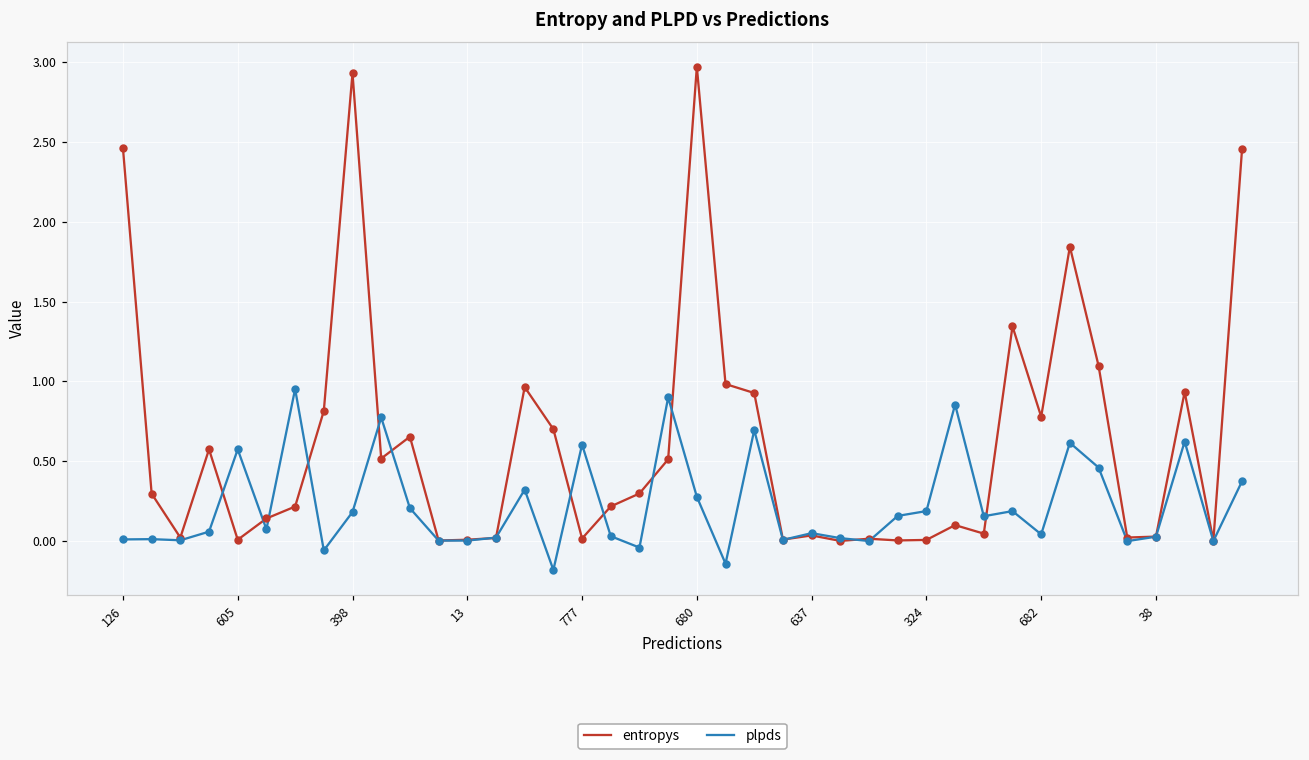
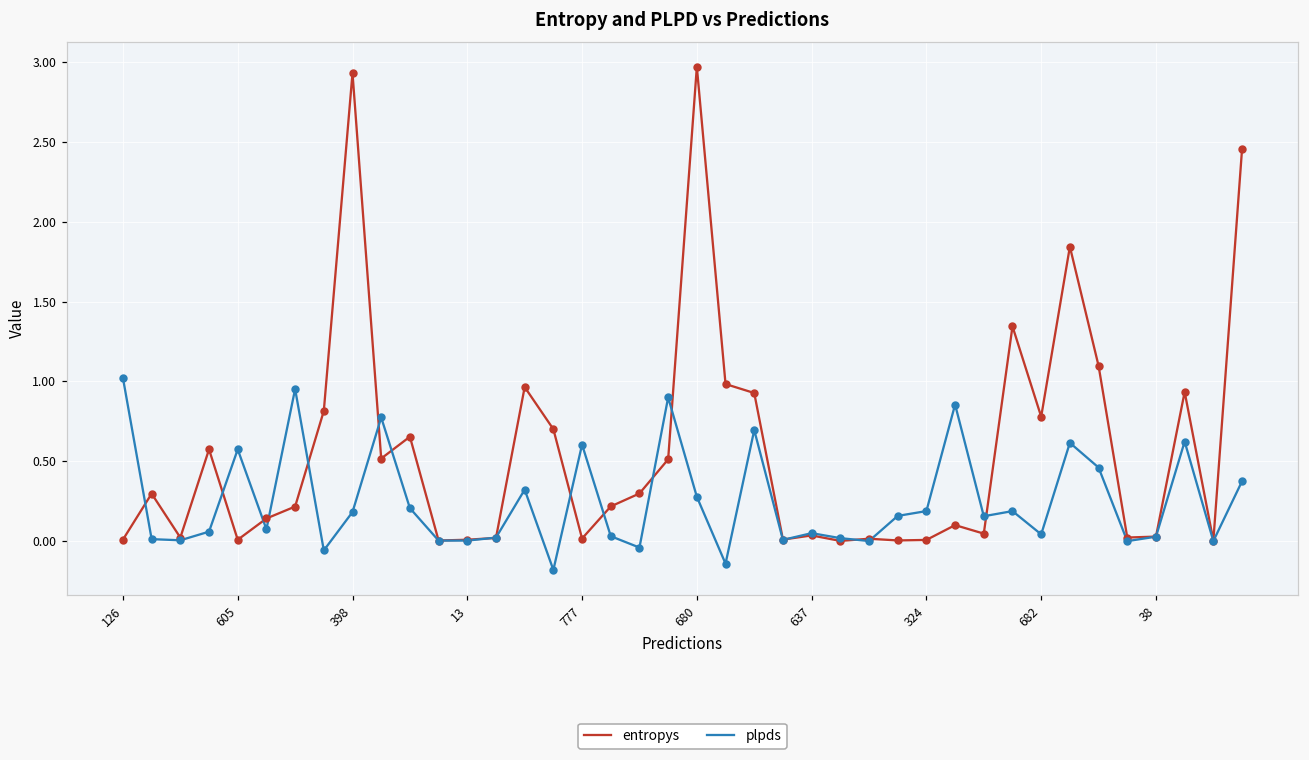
entropys, 126: 2.46 -> 0.01
plpds, 126: 0.01 -> 1.02
